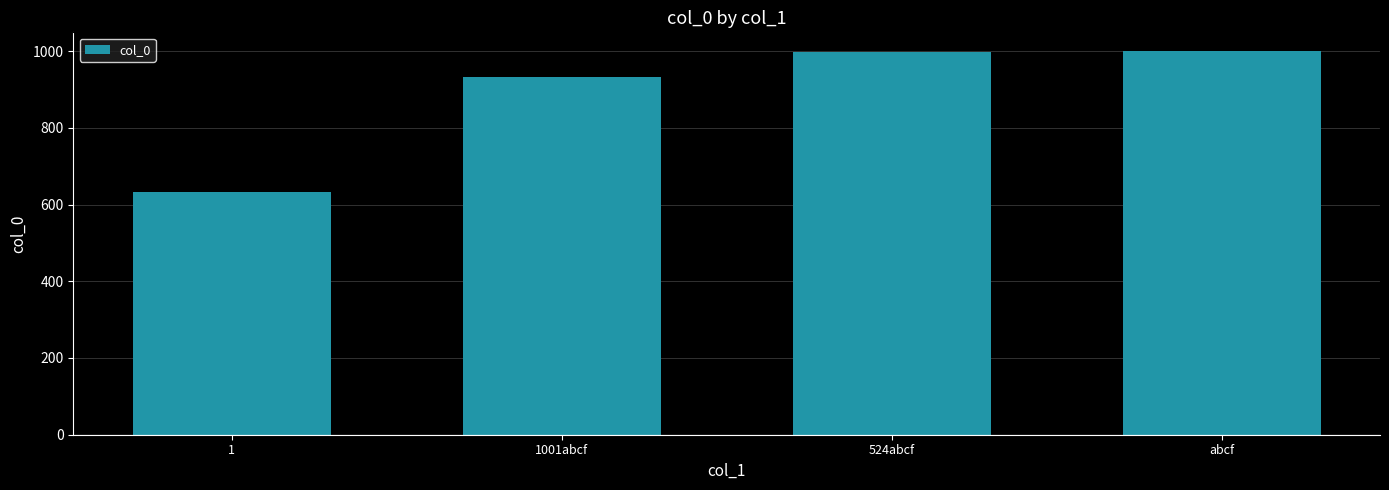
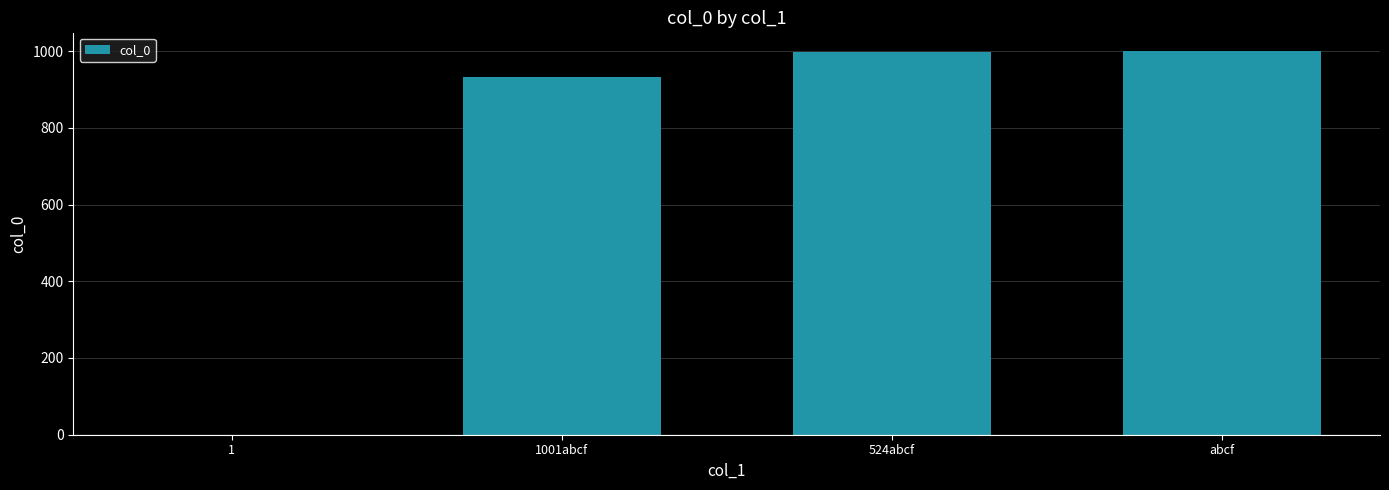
1: 630 -> 0
